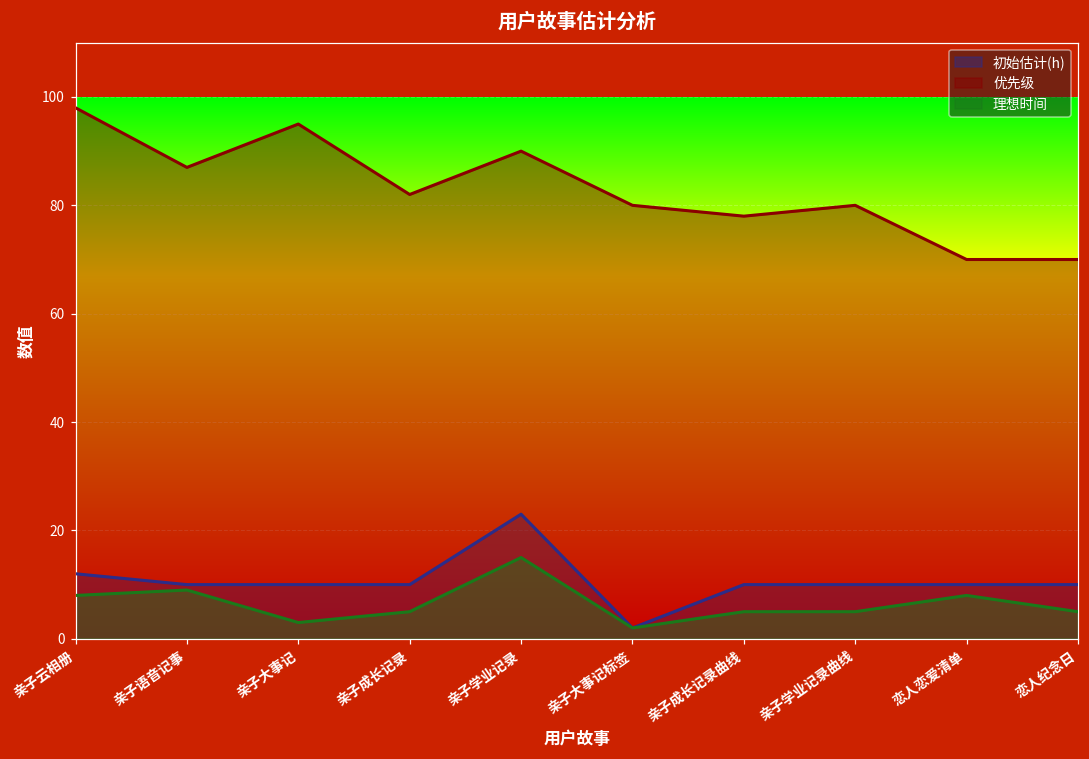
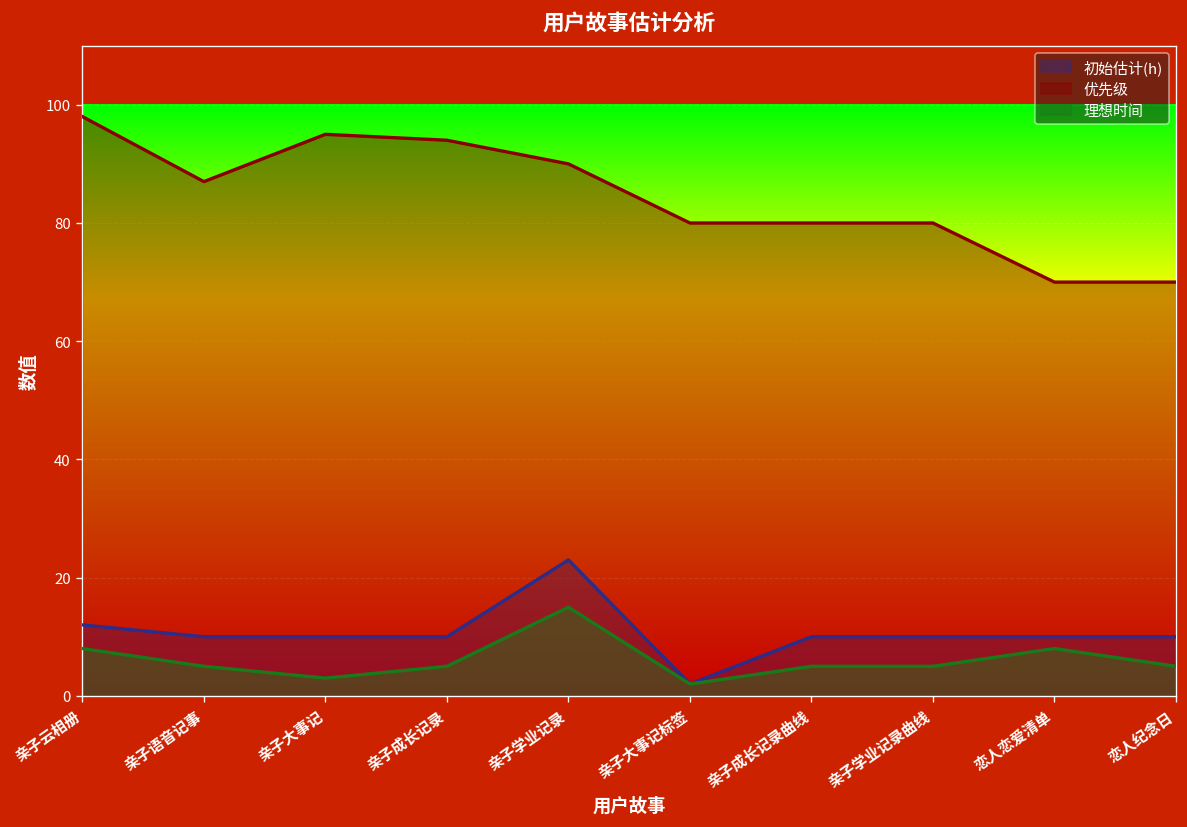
理想时间, 亲子语音记事: 9 -> 5
优先级, 亲子成长记录: 82 -> 94
优先级, 亲子成长记录曲线: 78 -> 80
